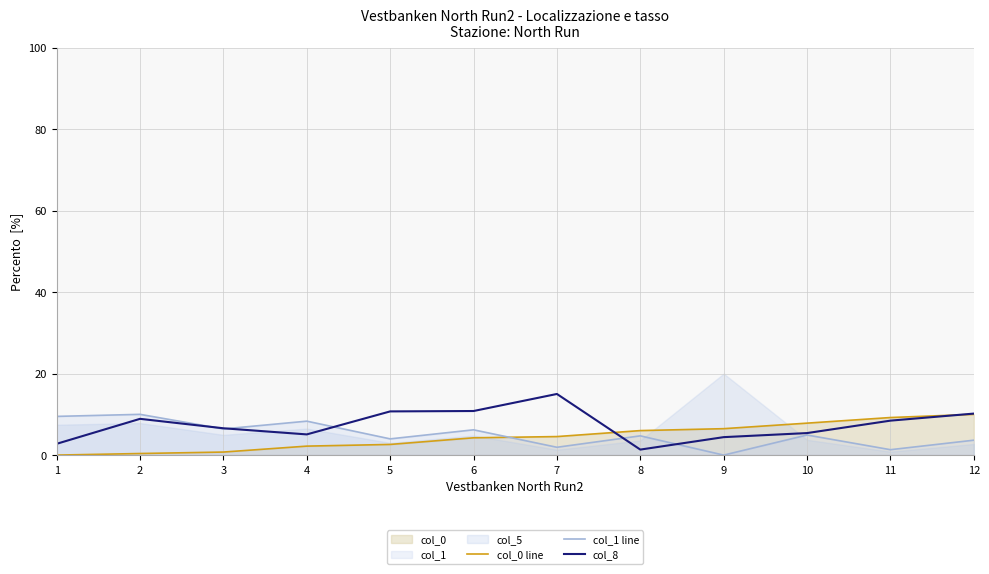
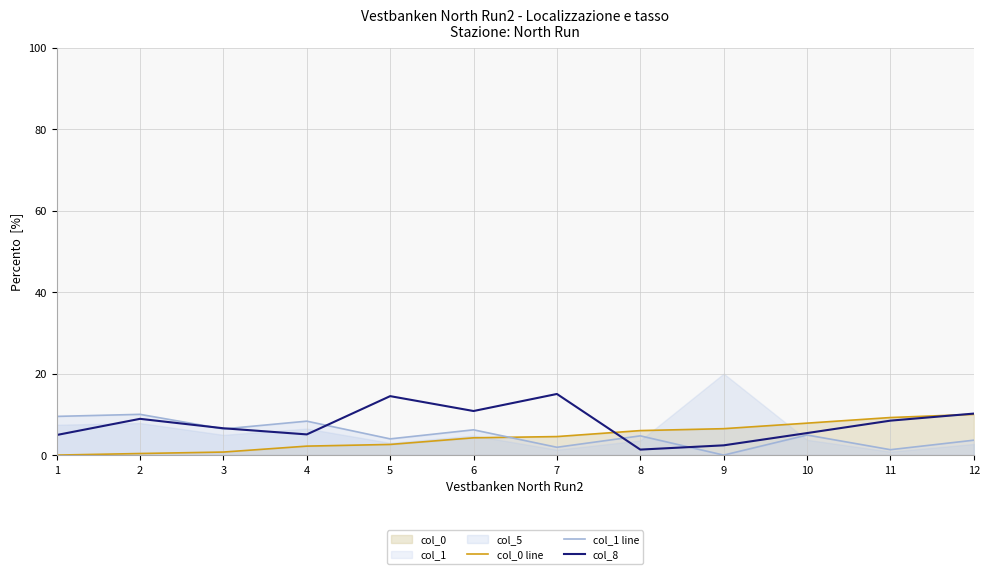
col_8, 1: 3 -> 5
col_8, 5: 11 -> 14
col_8, 9: 4 -> 2
